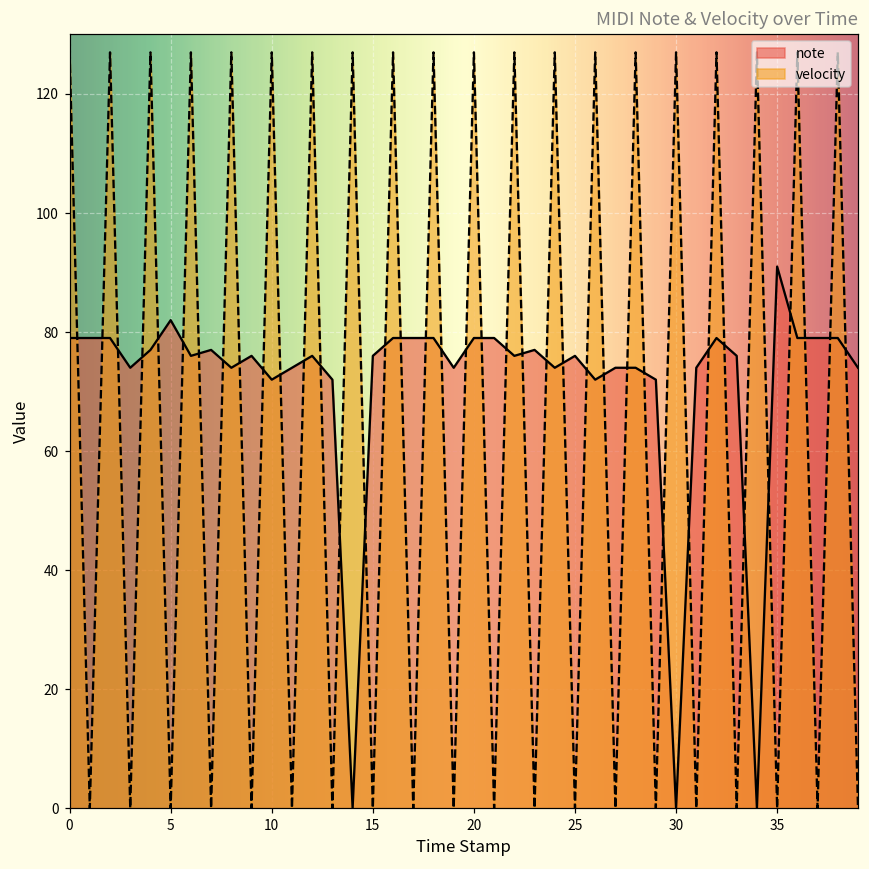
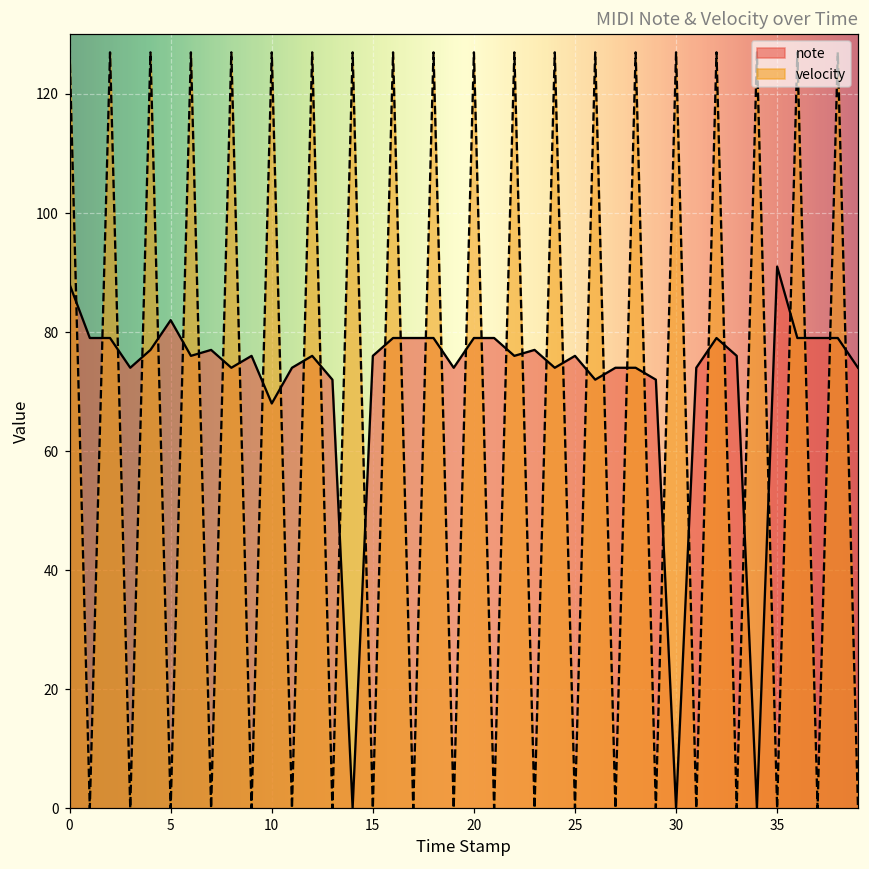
note, 0: 79 -> 88
note, 10: 72 -> 68
